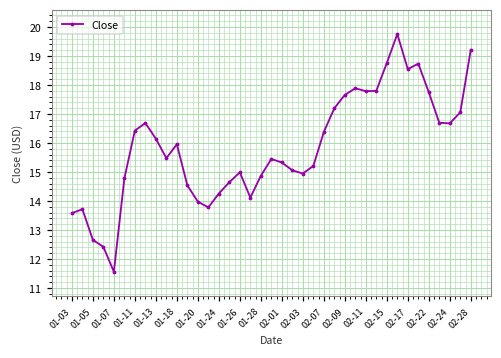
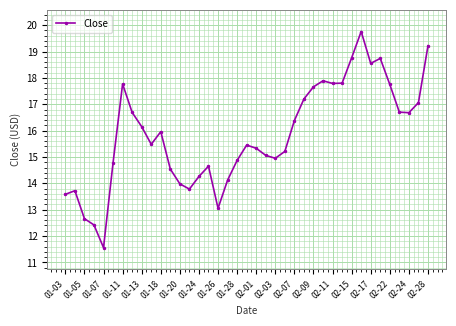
01-11: 16.4 -> 17.8
01-26: 15.0 -> 13.1
